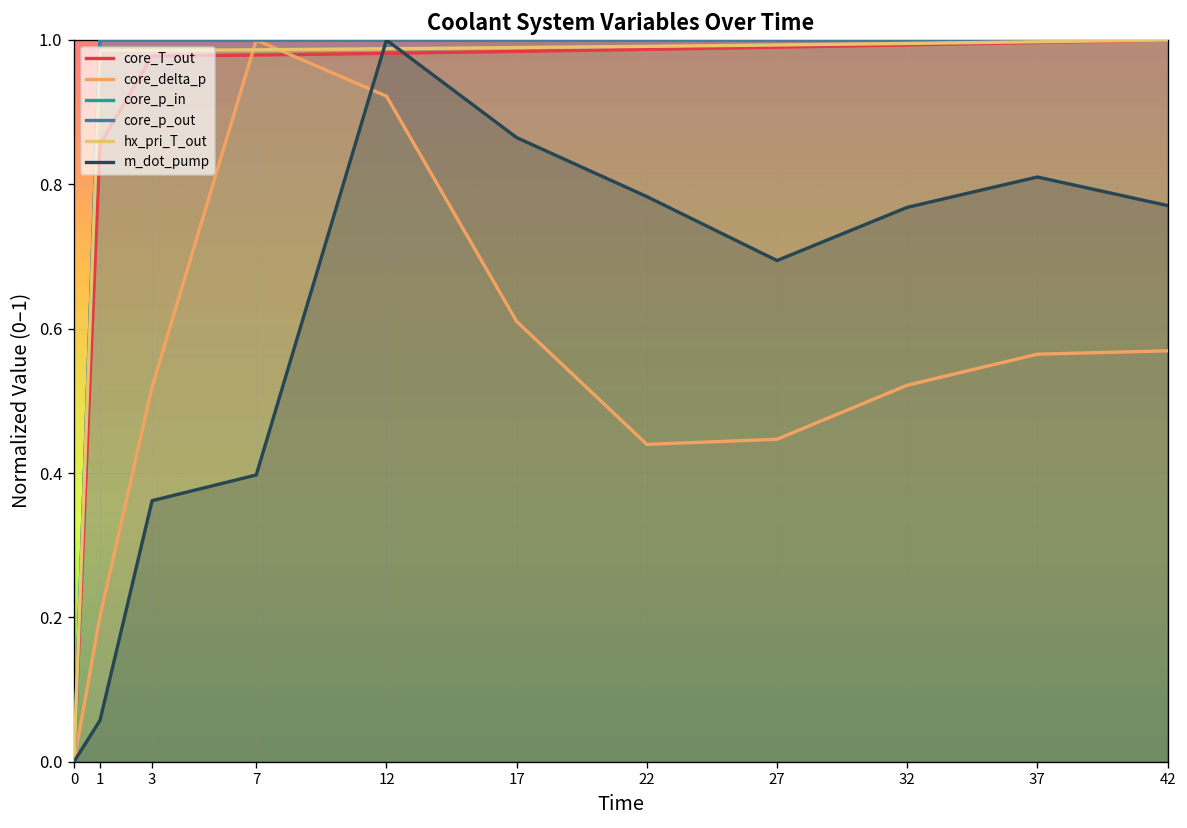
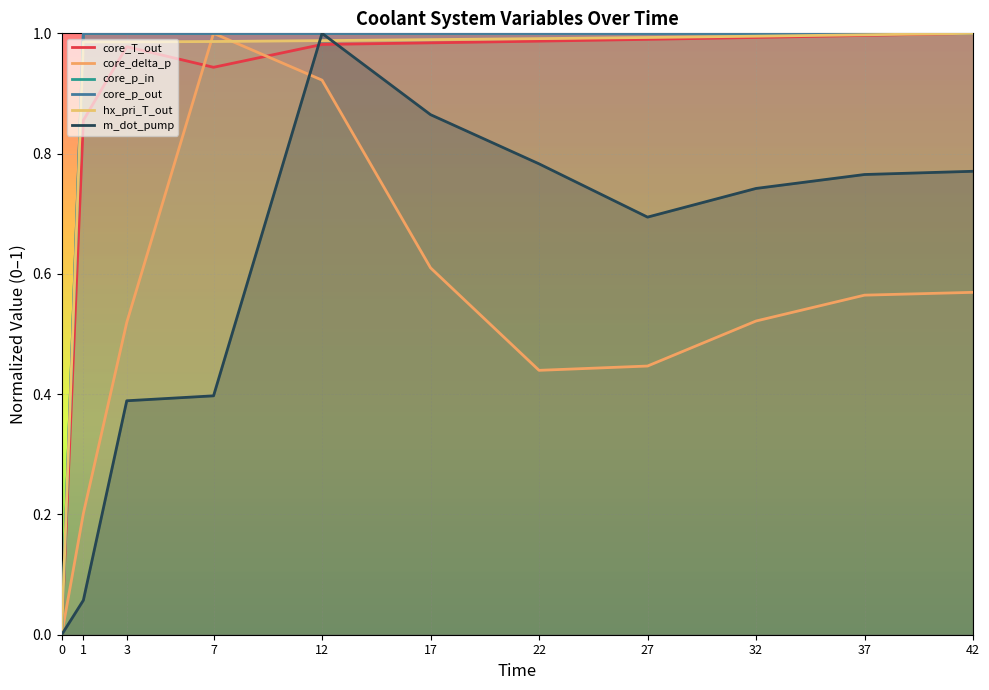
m_dot_pump, 3: 0.36 -> 0.39
core_T_out, 7: 0.98 -> 0.94
m_dot_pump, 32: 0.77 -> 0.74
m_dot_pump, 37: 0.81 -> 0.77
